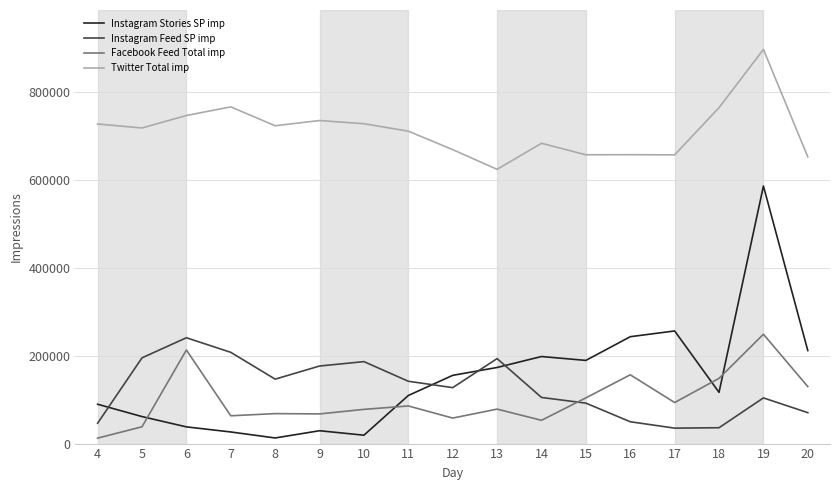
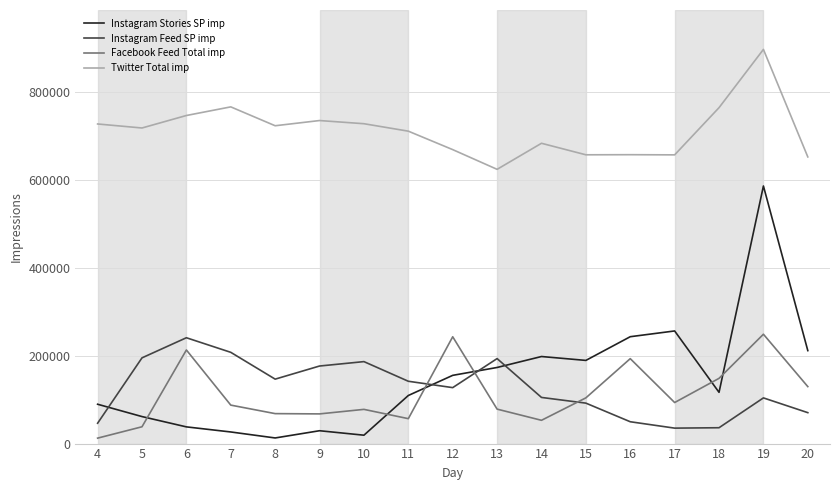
Facebook Feed Total imp, 7: 60000 -> 90000
Facebook Feed Total imp, 11: 90000 -> 60000
Facebook Feed Total imp, 12: 60000 -> 240000
Facebook Feed Total imp, 16: 160000 -> 190000
